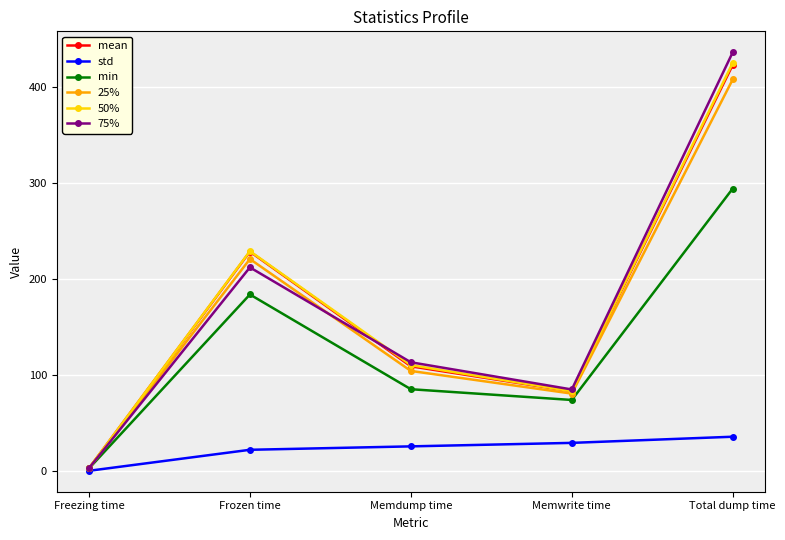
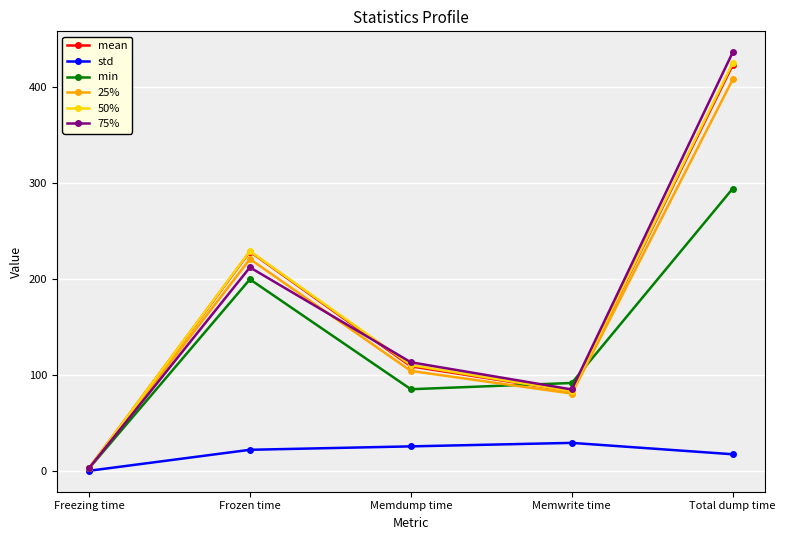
min, Frozen time: 180 -> 200
min, Memwrite time: 70 -> 90
std, Total dump time: 40 -> 20
